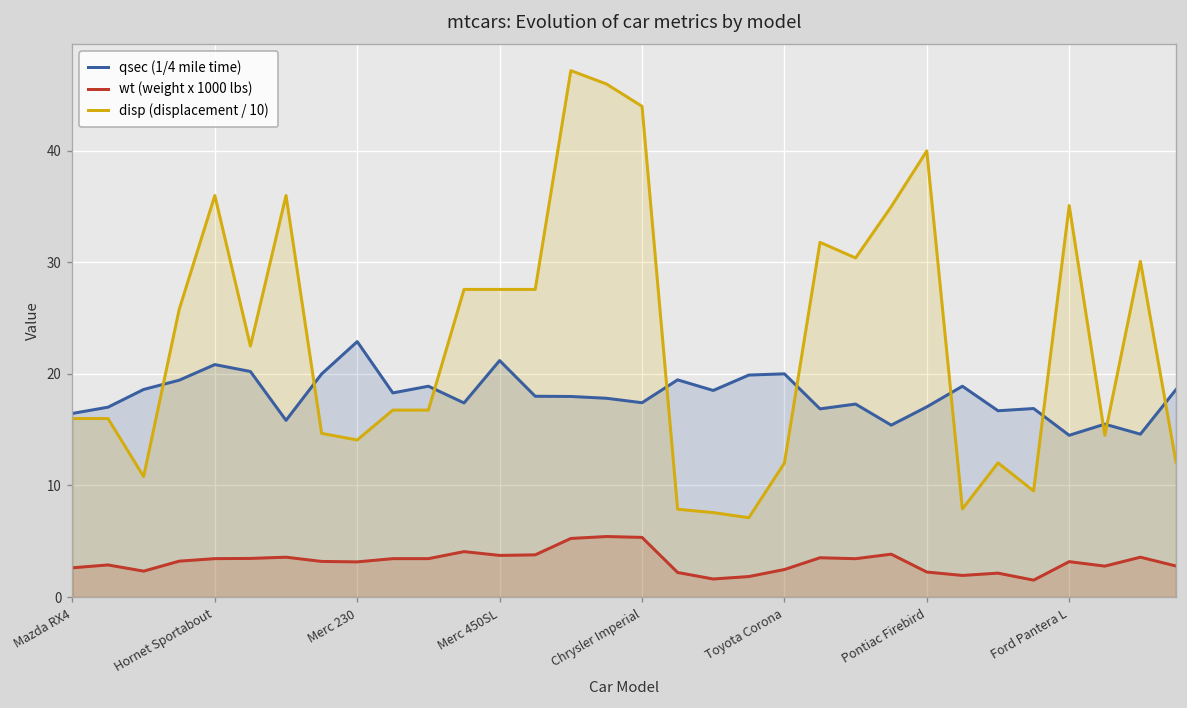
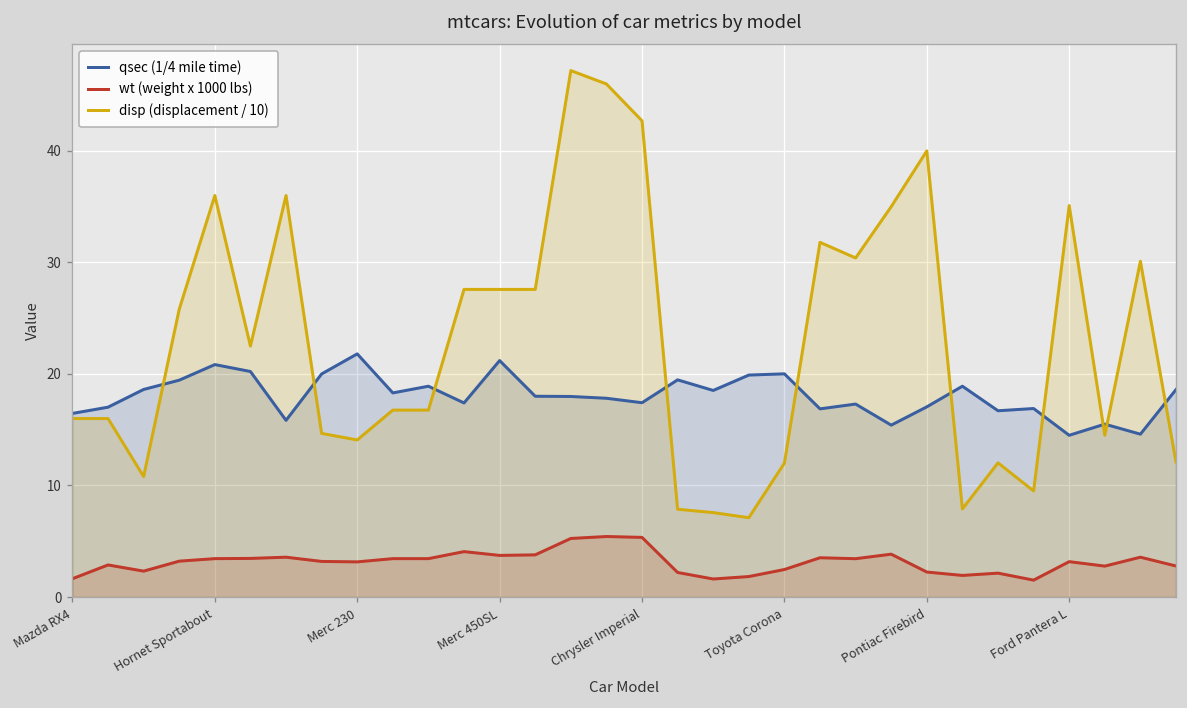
wt (weight x 1000 lbs), Mazda RX4: 3 -> 2
qsec (1/4 mile time), Merc 230: 23 -> 22
disp (displacement / 10), Chrysler Imperial: 44 -> 43
